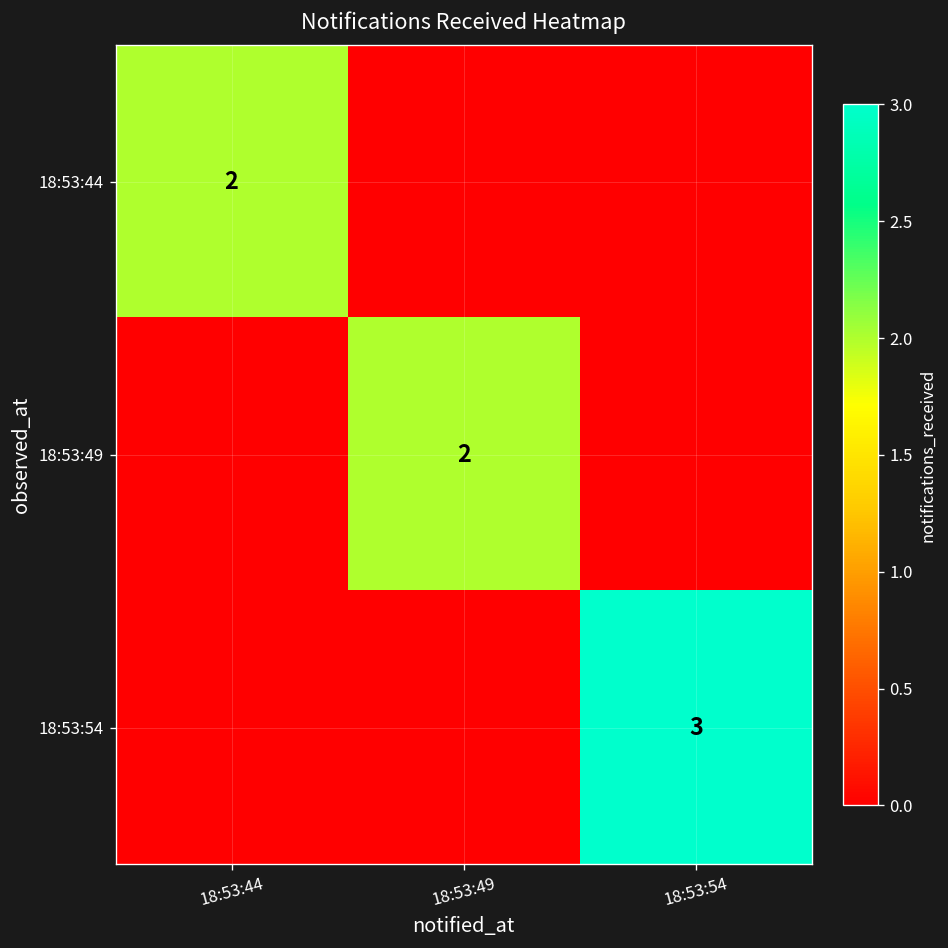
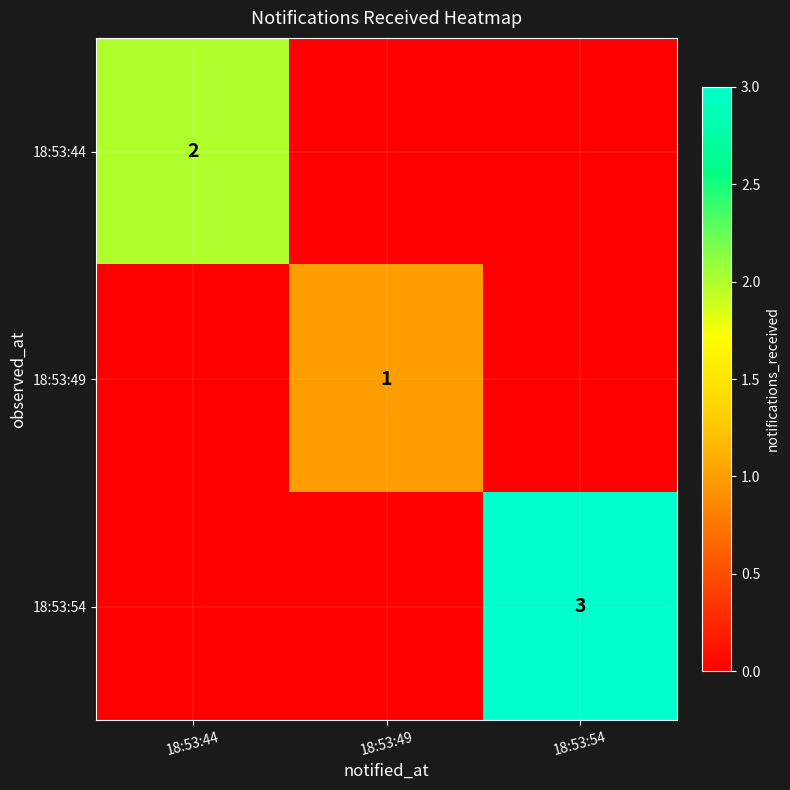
18:53:49, 18:53:49: 2 -> 1
